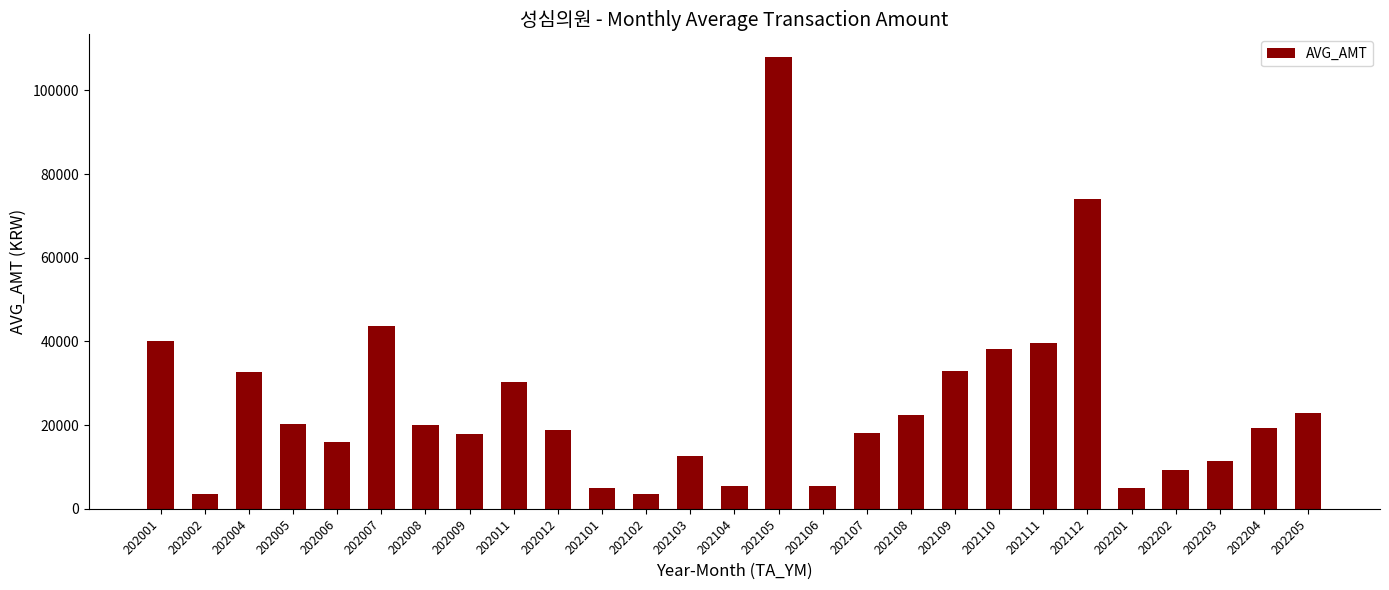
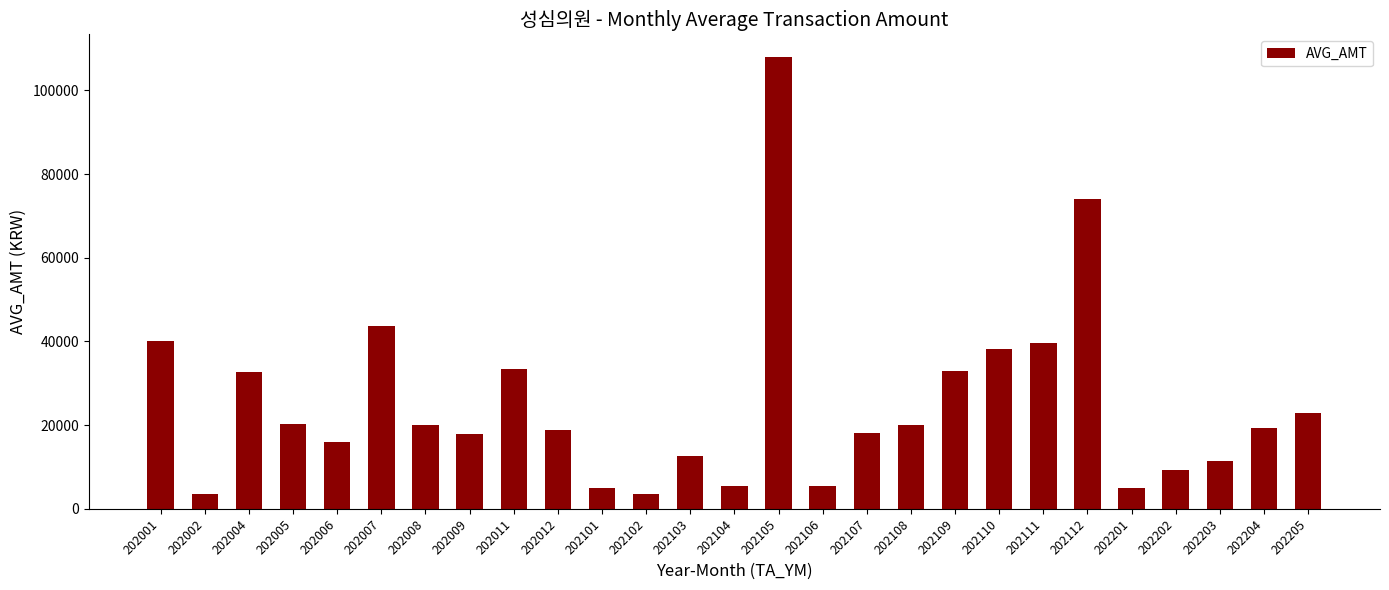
202011: 30000 -> 33000
202108: 22000 -> 20000
